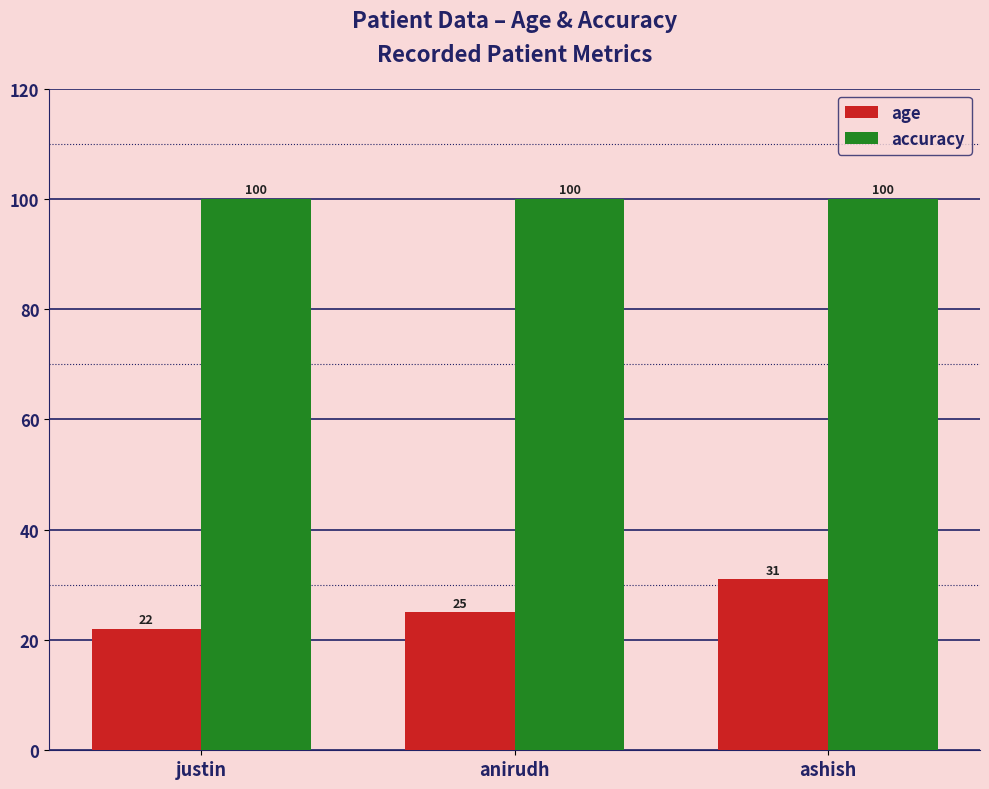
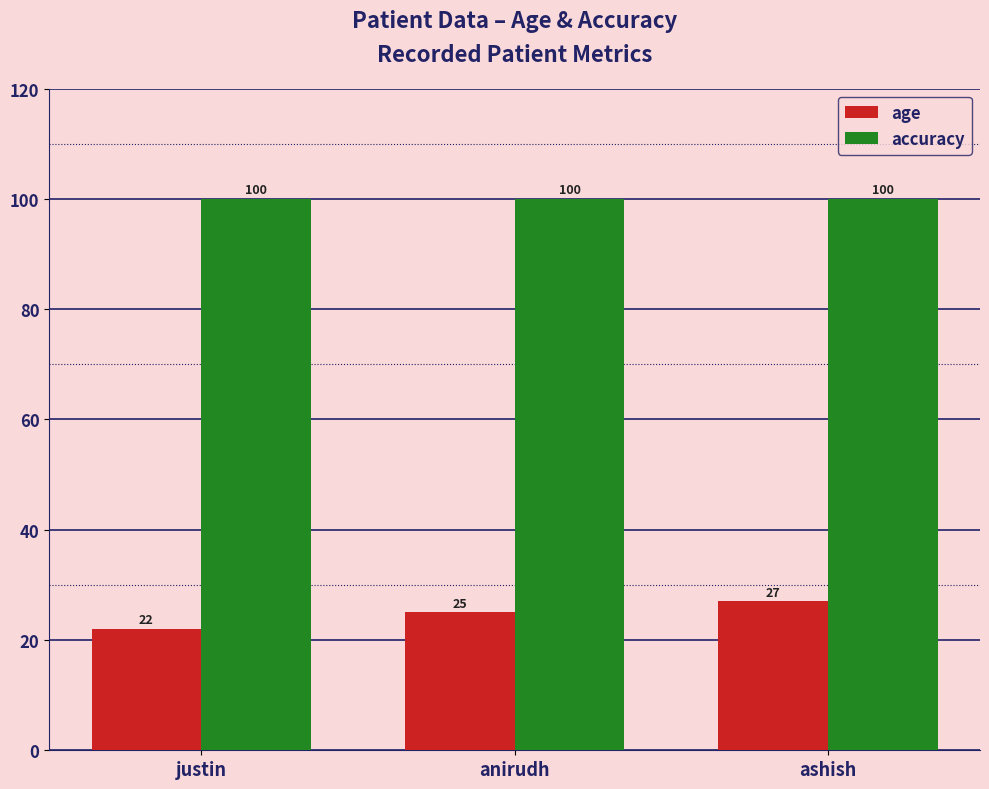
age, ashish: 31 -> 27
